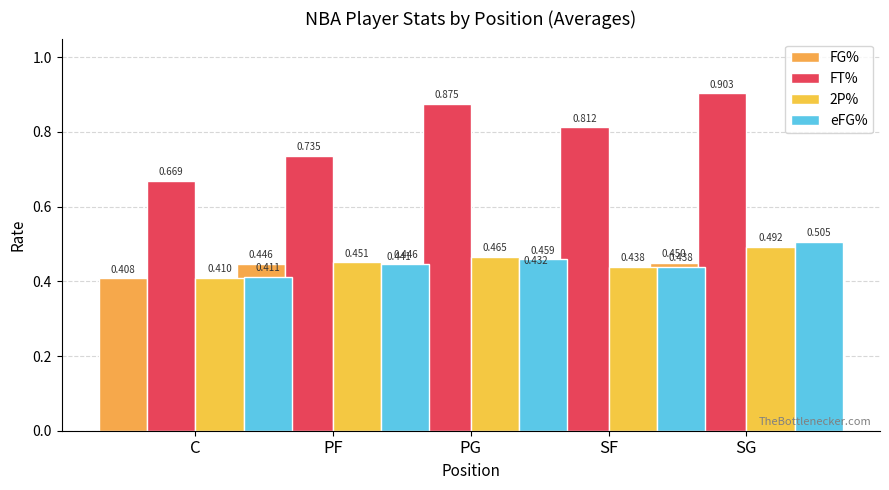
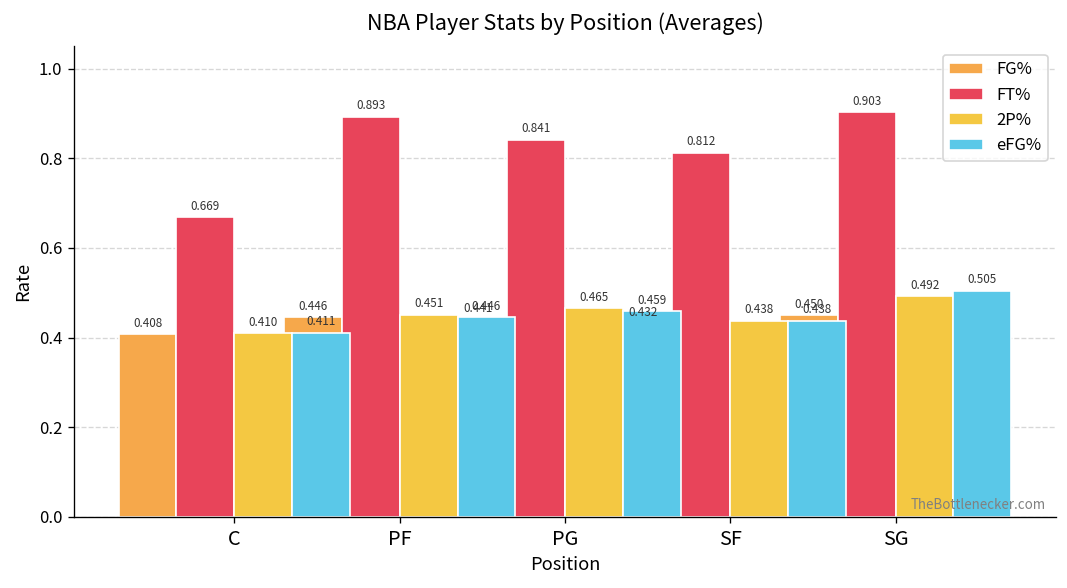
FT%, PF: 0.735 -> 0.893
FT%, PG: 0.875 -> 0.841
